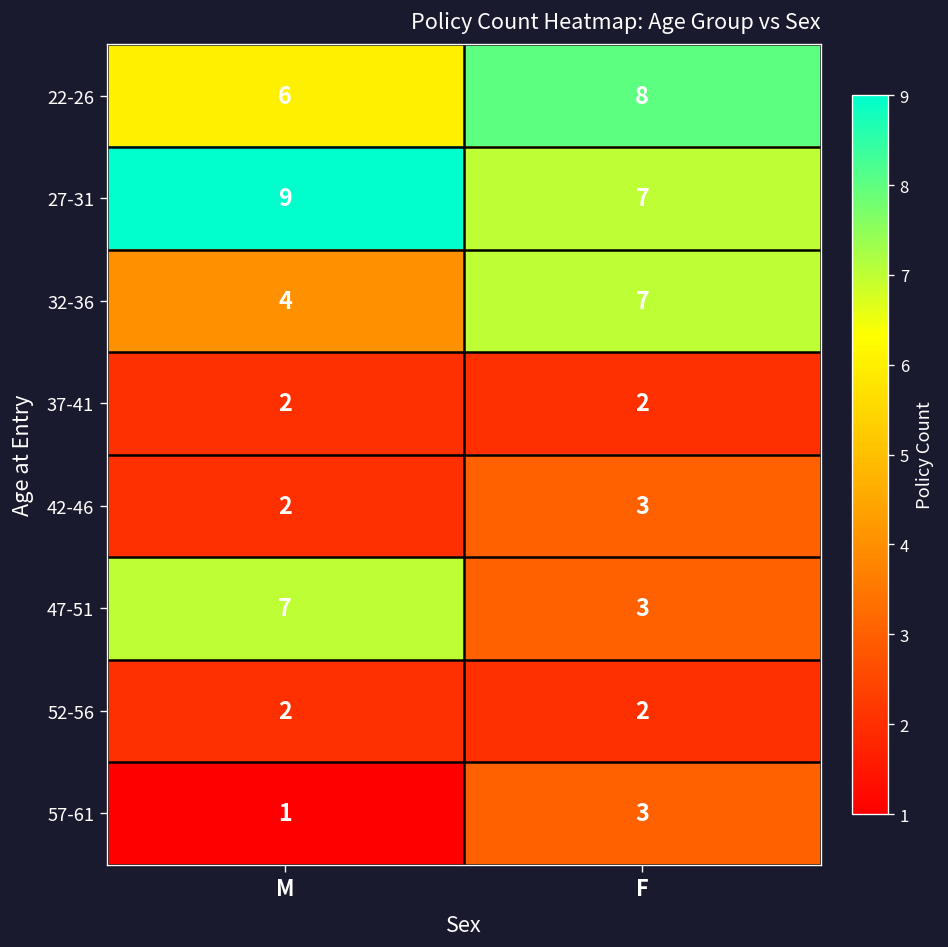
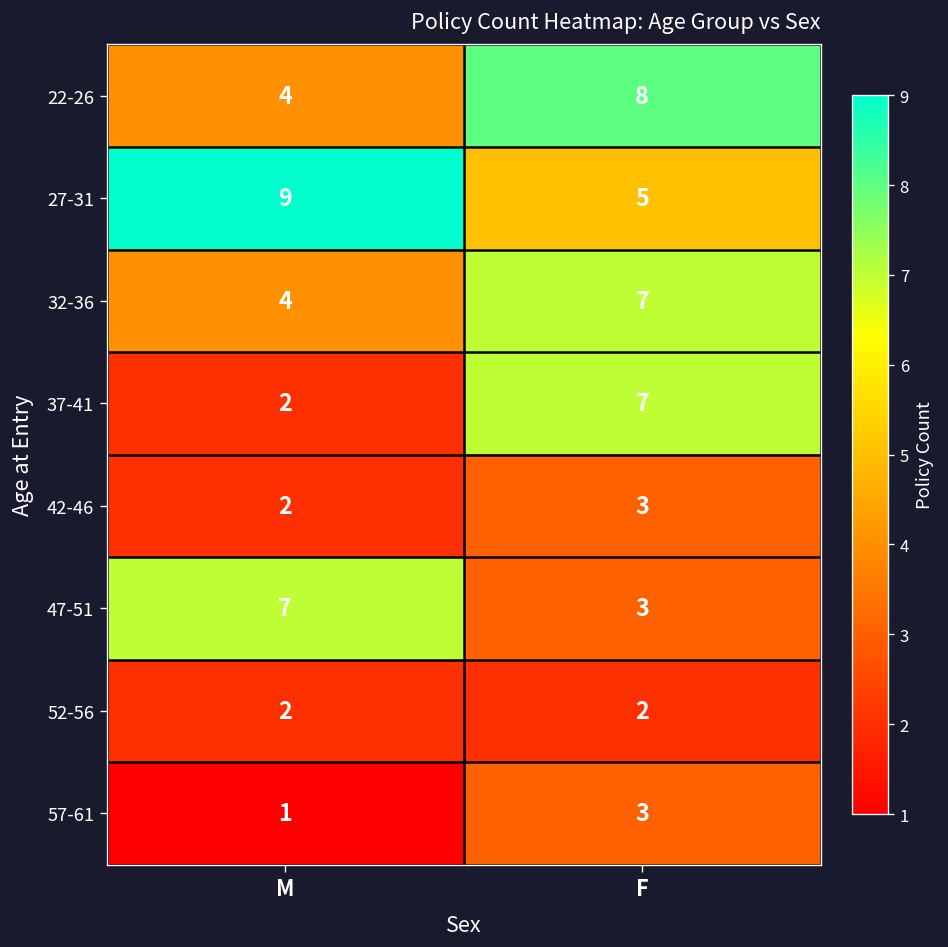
22-26, M: 6 -> 4
27-31, F: 7 -> 5
37-41, F: 2 -> 7
